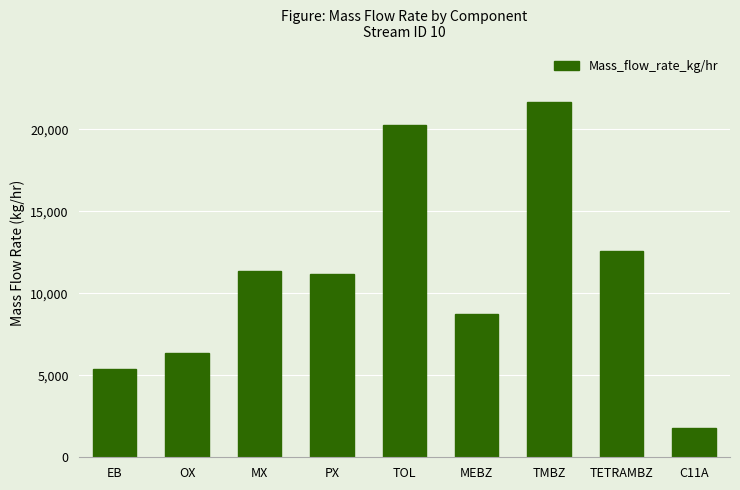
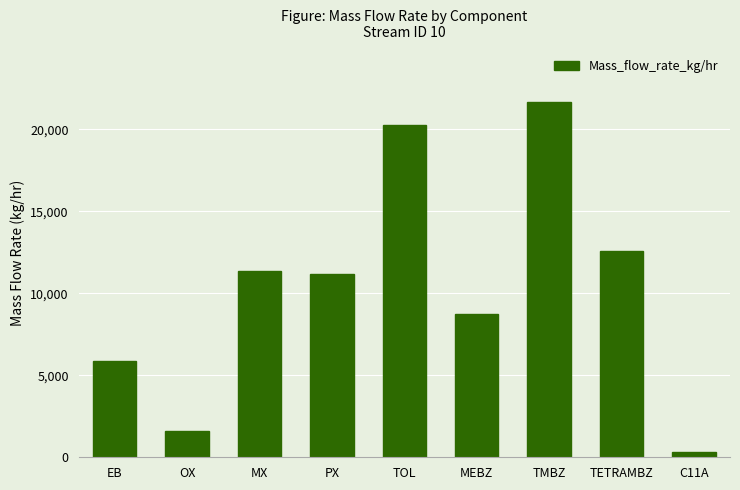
EB: 5,400 -> 5,900
OX: 6,400 -> 1,600
C11A: 1,800 -> 300
